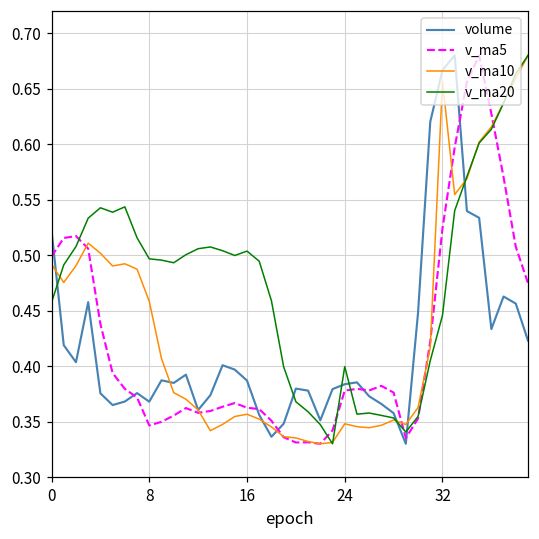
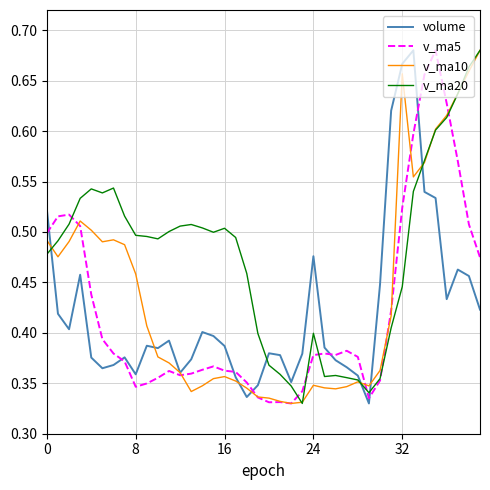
v_ma20, 0: 0.457 -> 0.478
volume, 8: 0.368 -> 0.359
volume, 24: 0.384 -> 0.476
